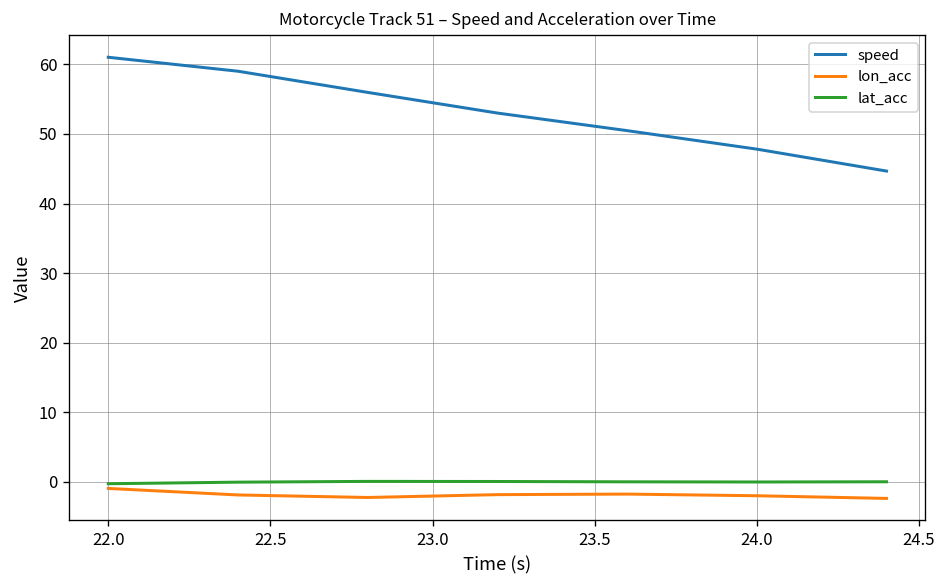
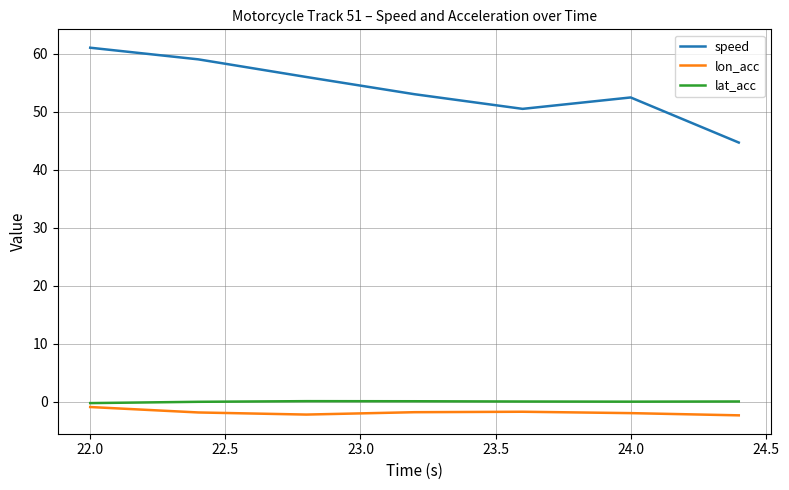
speed, 24.0: 48 -> 52
